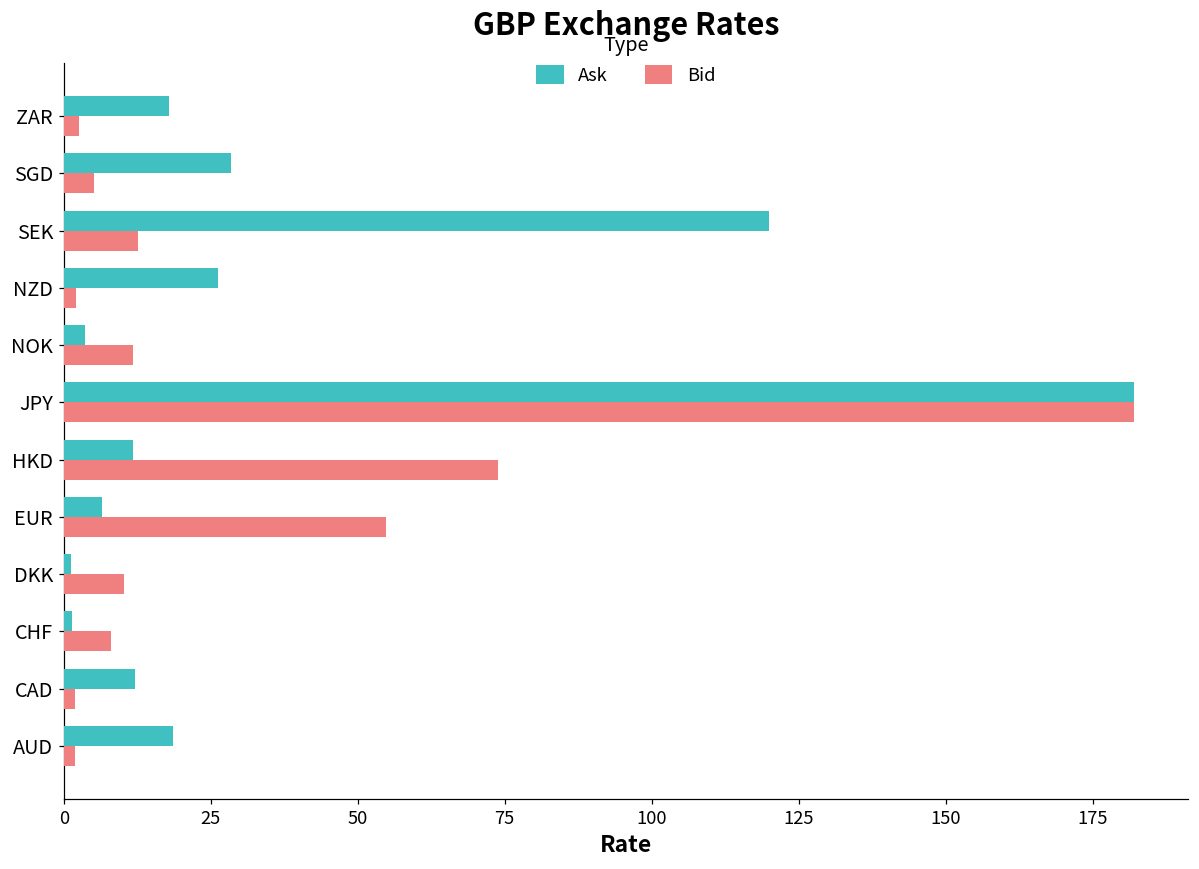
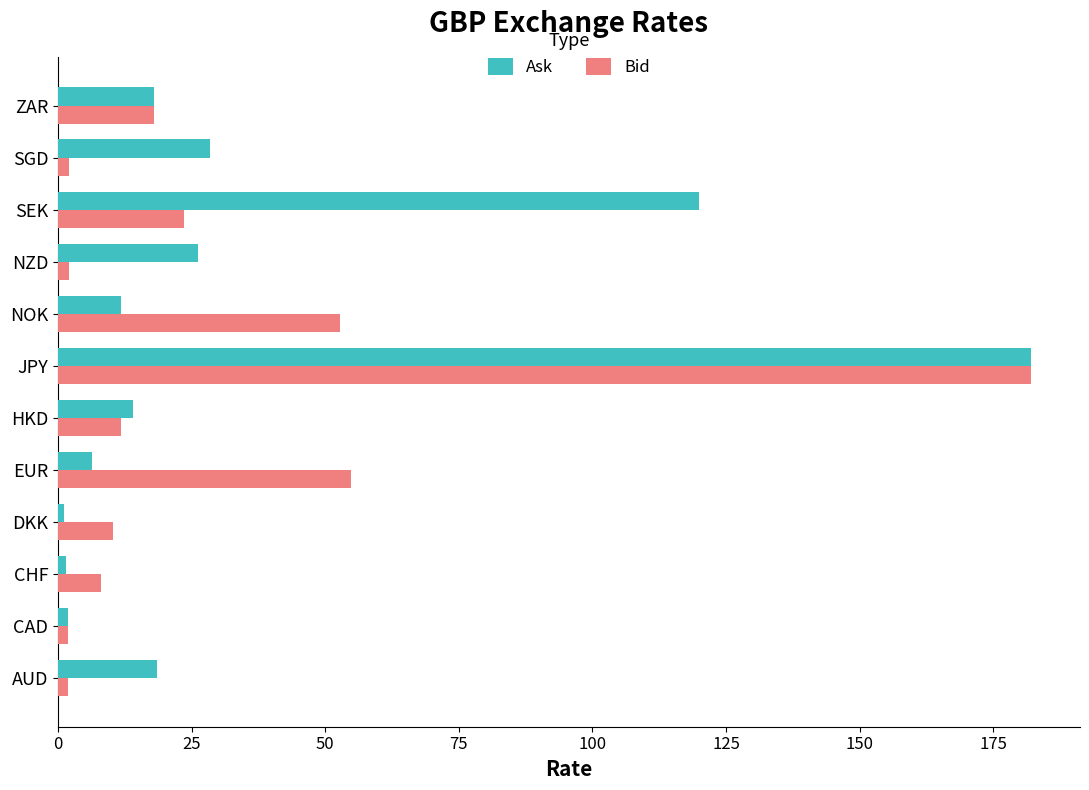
Bid, ZAR: 3 -> 18
Bid, SGD: 5 -> 2
Bid, SEK: 13 -> 24
Ask, NOK: 4 -> 12
Bid, NOK: 12 -> 53
Ask, HKD: 12 -> 14
Bid, HKD: 74 -> 12
Ask, CAD: 12 -> 2
